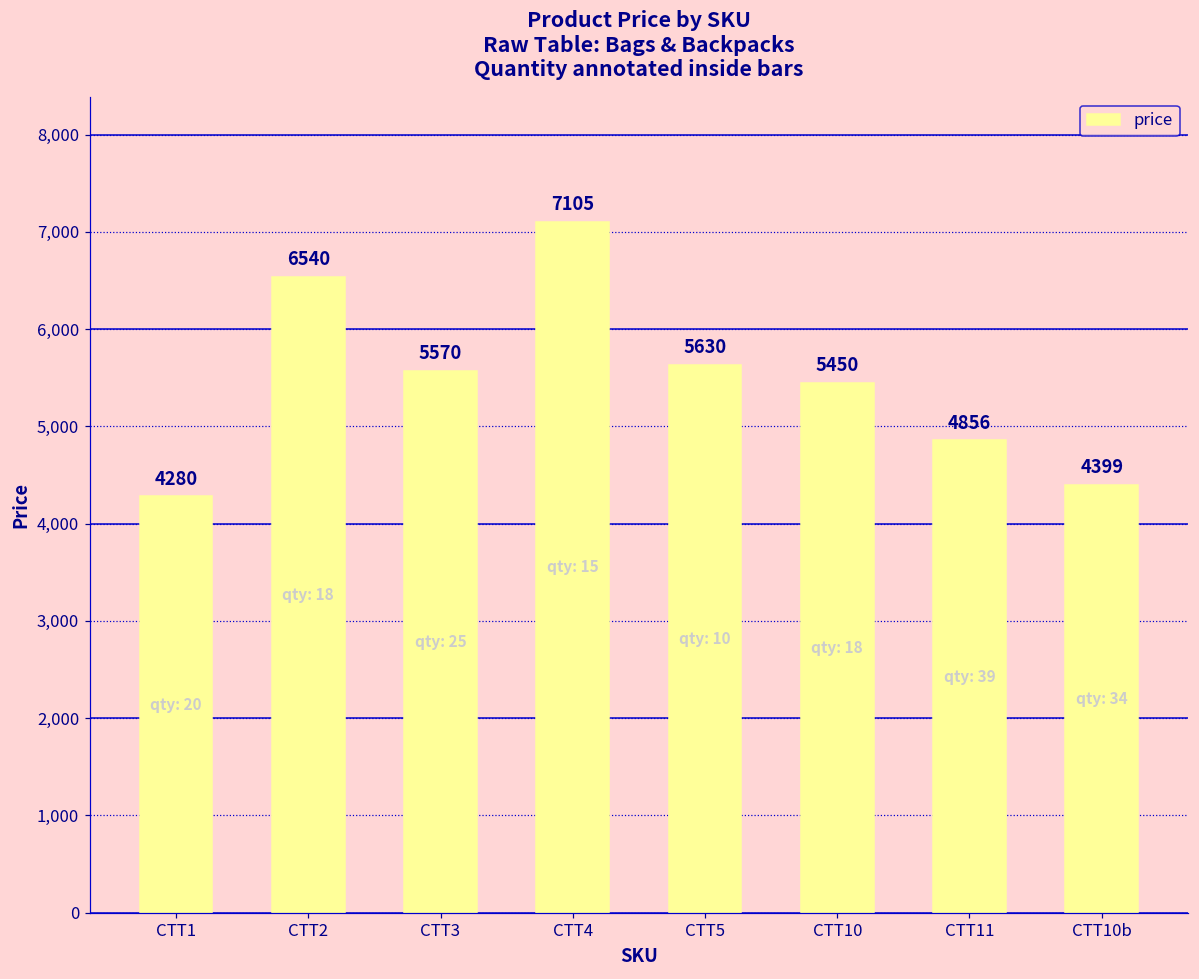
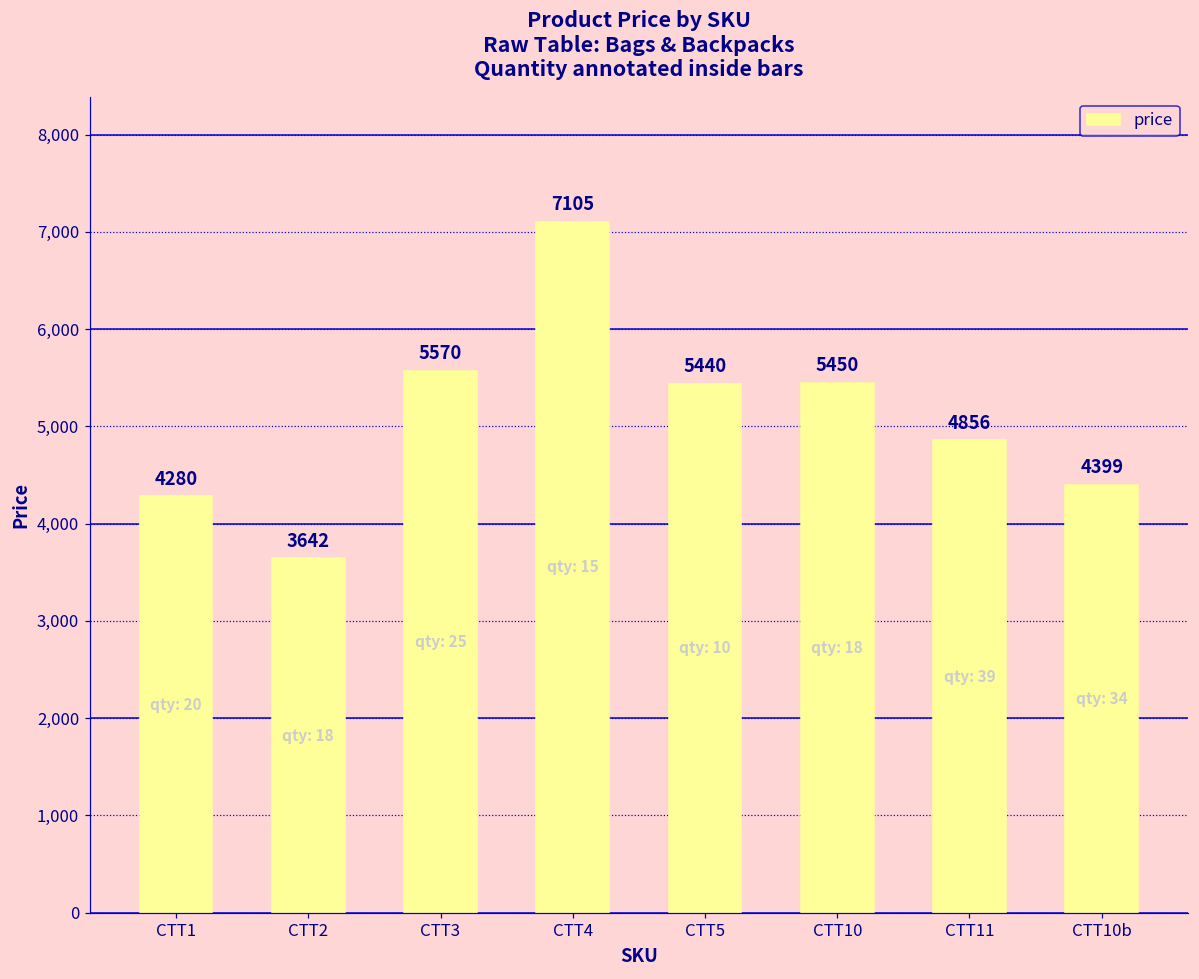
CTT2: 6540 -> 3642
CTT5: 5630 -> 5440
